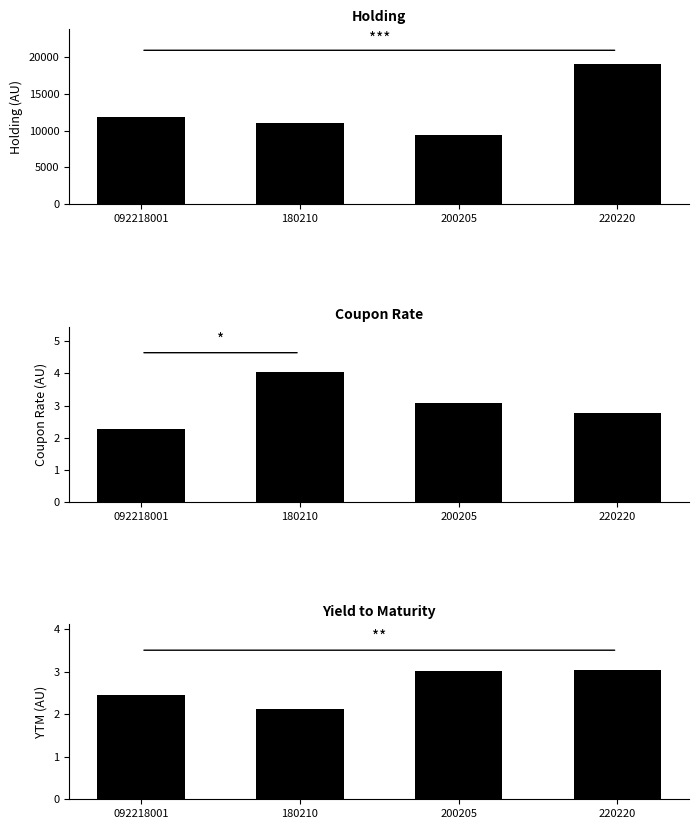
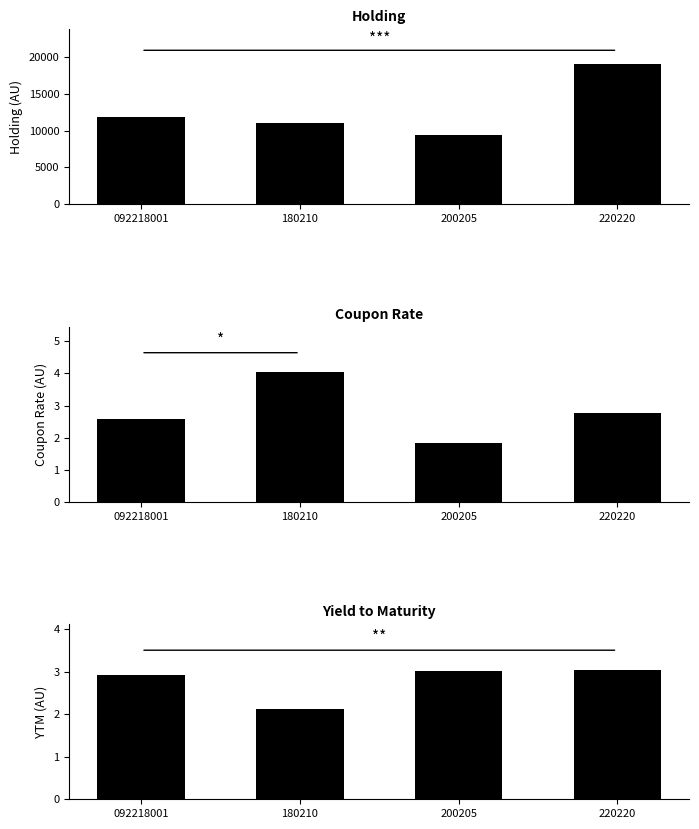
Coupon Rate, 092218001: 2.3 -> 2.6
Coupon Rate, 200205: 3.1 -> 1.8
Yield to Maturity, 092218001: 2.5 -> 2.9
